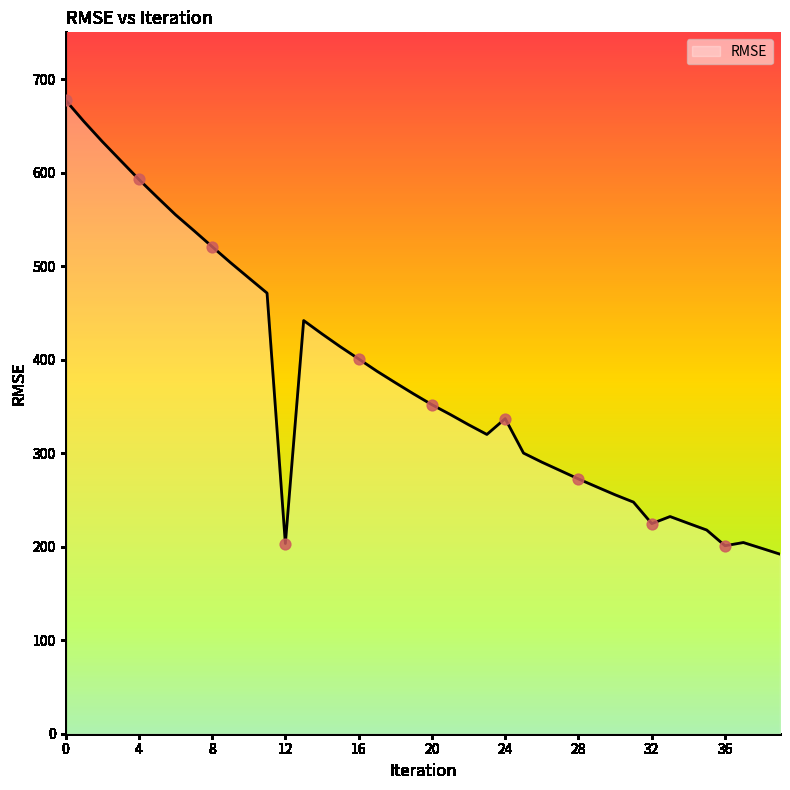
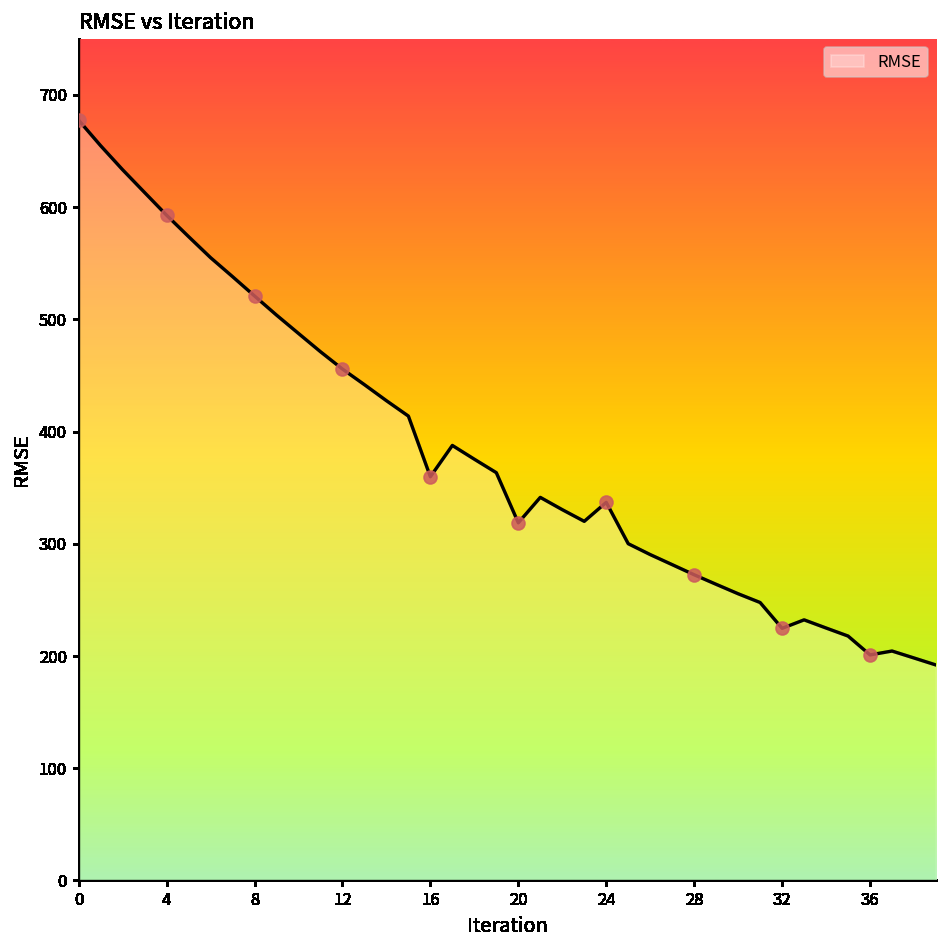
RMSE, 12: 200 -> 460
RMSE, 16: 400 -> 360
RMSE, 20: 350 -> 320
